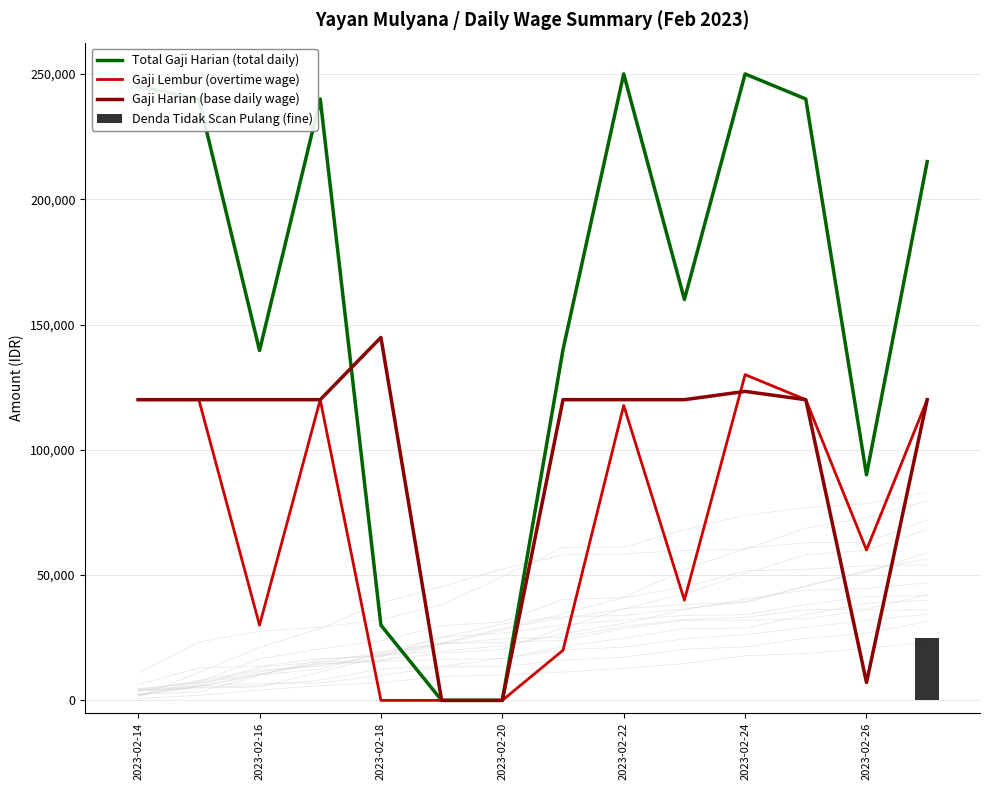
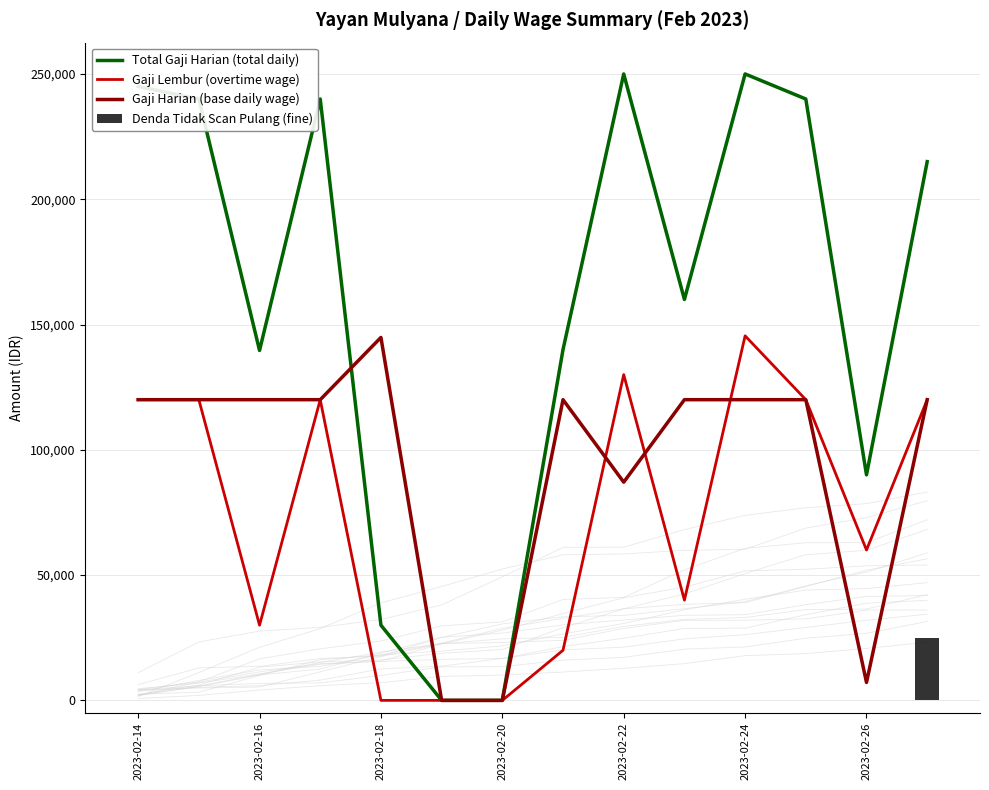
Gaji Lembur (overtime wage), 2023-02-22: 118,000 -> 130,000
Gaji Harian (base daily wage), 2023-02-22: 120,000 -> 87,000
Gaji Lembur (overtime wage), 2023-02-24: 130,000 -> 145,000
Gaji Harian (base daily wage), 2023-02-24: 123,000 -> 120,000
